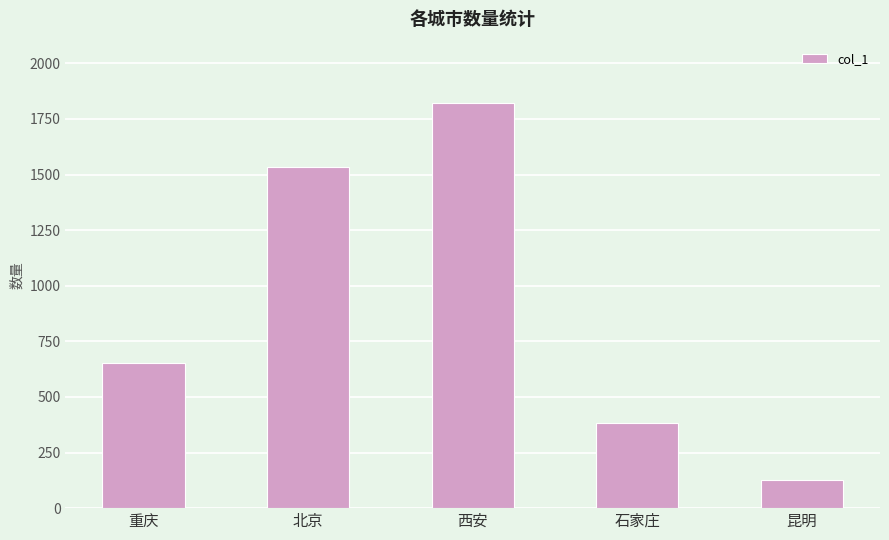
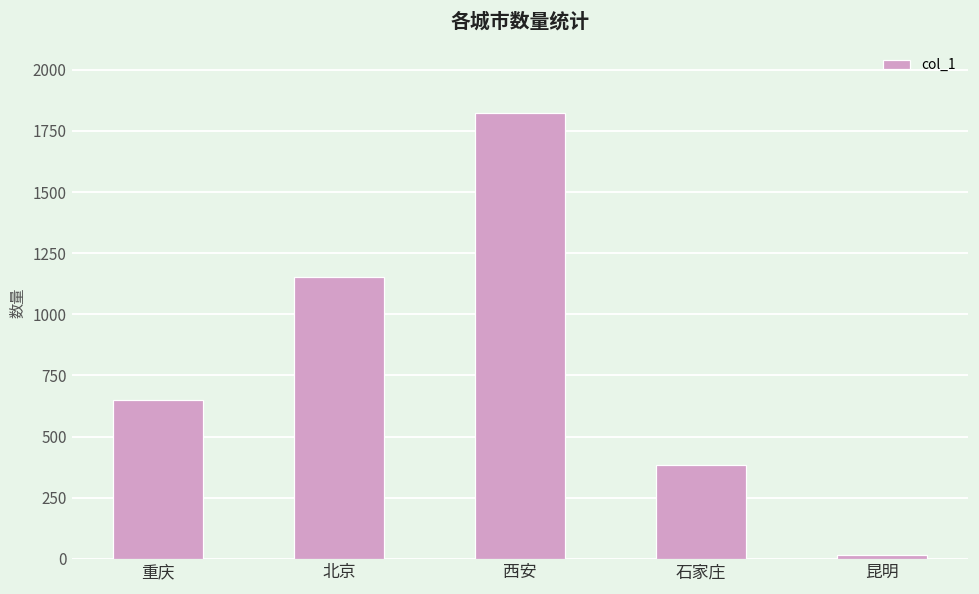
北京: 1540 -> 1150
昆明: 130 -> 20
